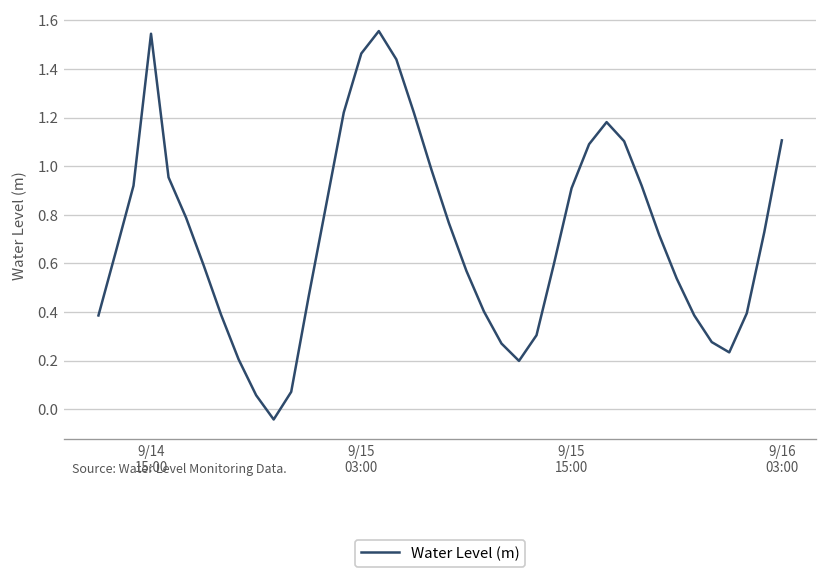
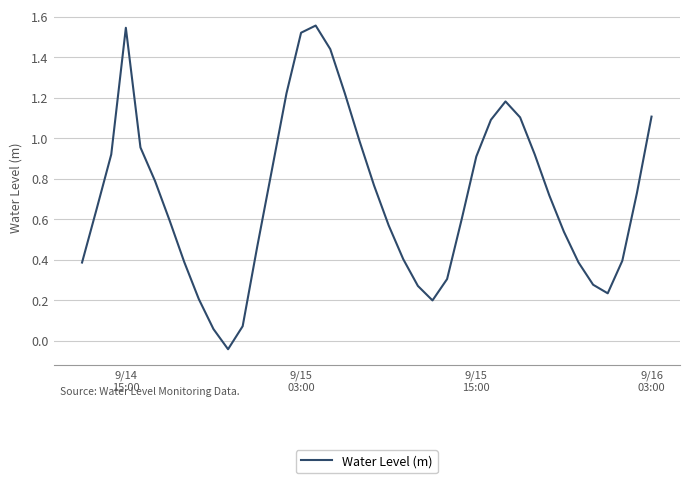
9/15 03:00: 1.46 -> 1.52
